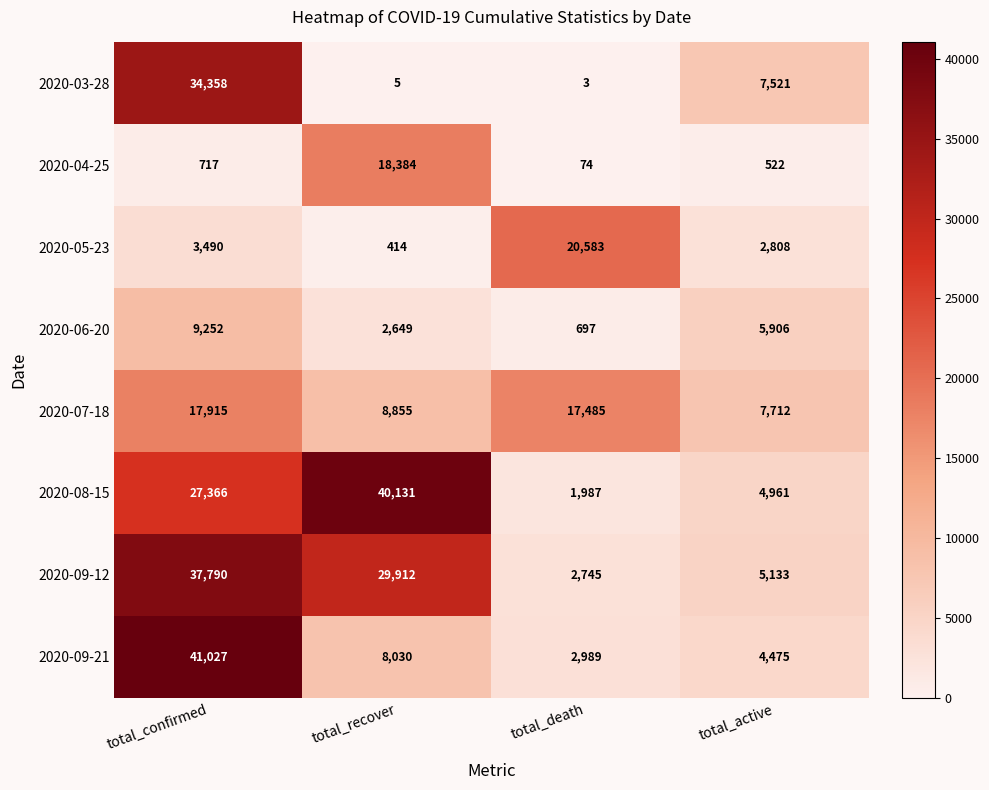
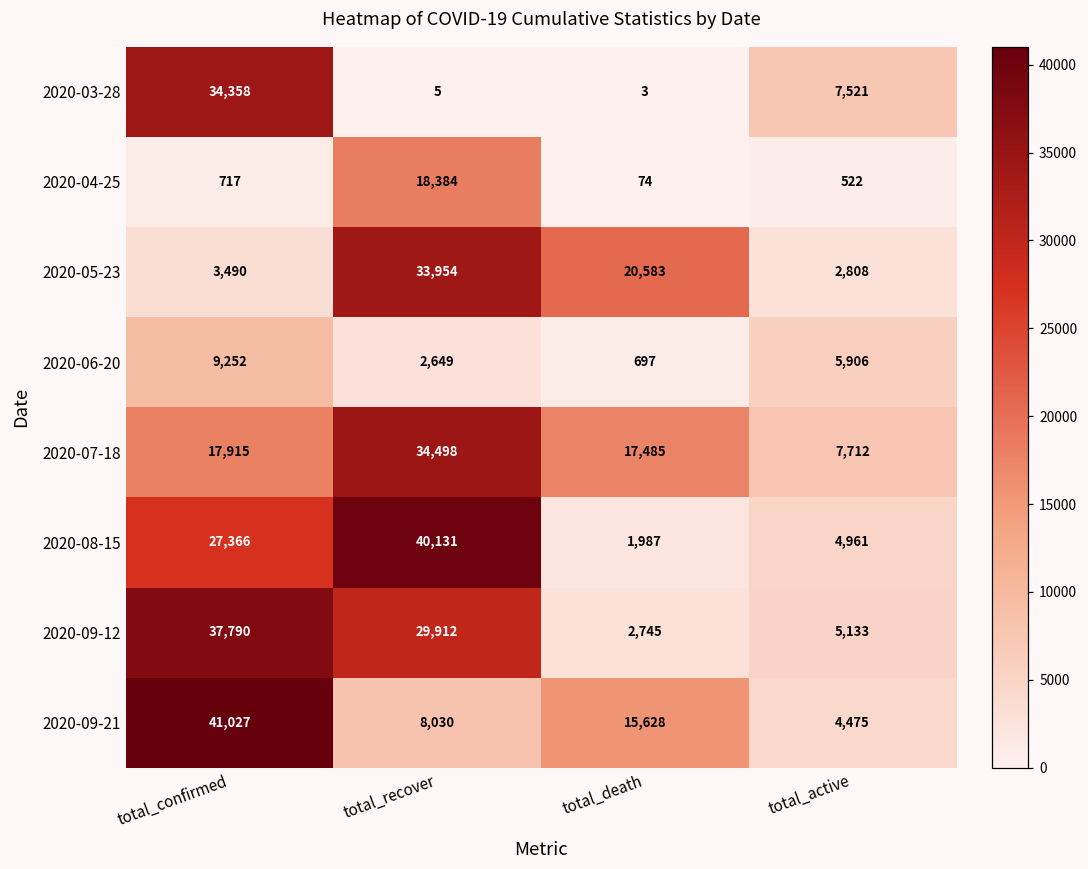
2020-05-23, total_recover: 414 -> 33,954
2020-07-18, total_recover: 8,855 -> 34,498
2020-09-21, total_death: 2,989 -> 15,628
